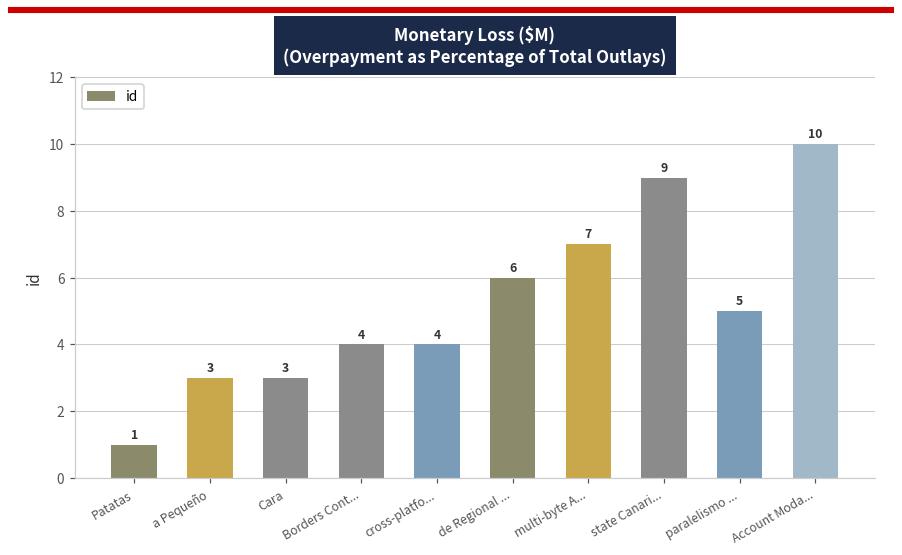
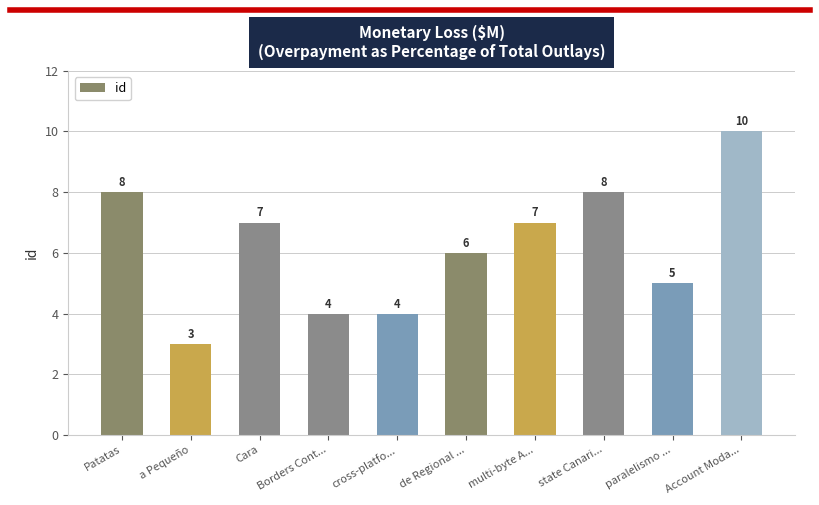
Patatas: 1 -> 8
Cara: 3 -> 7
state Canari...: 9 -> 8
